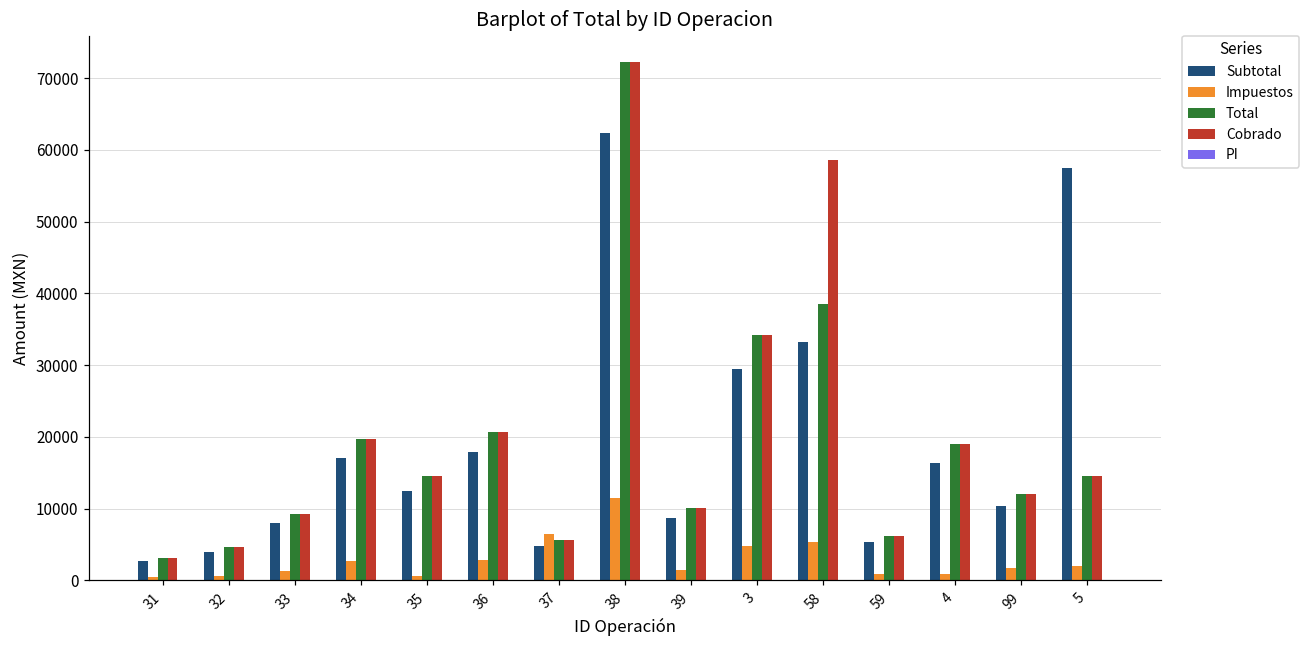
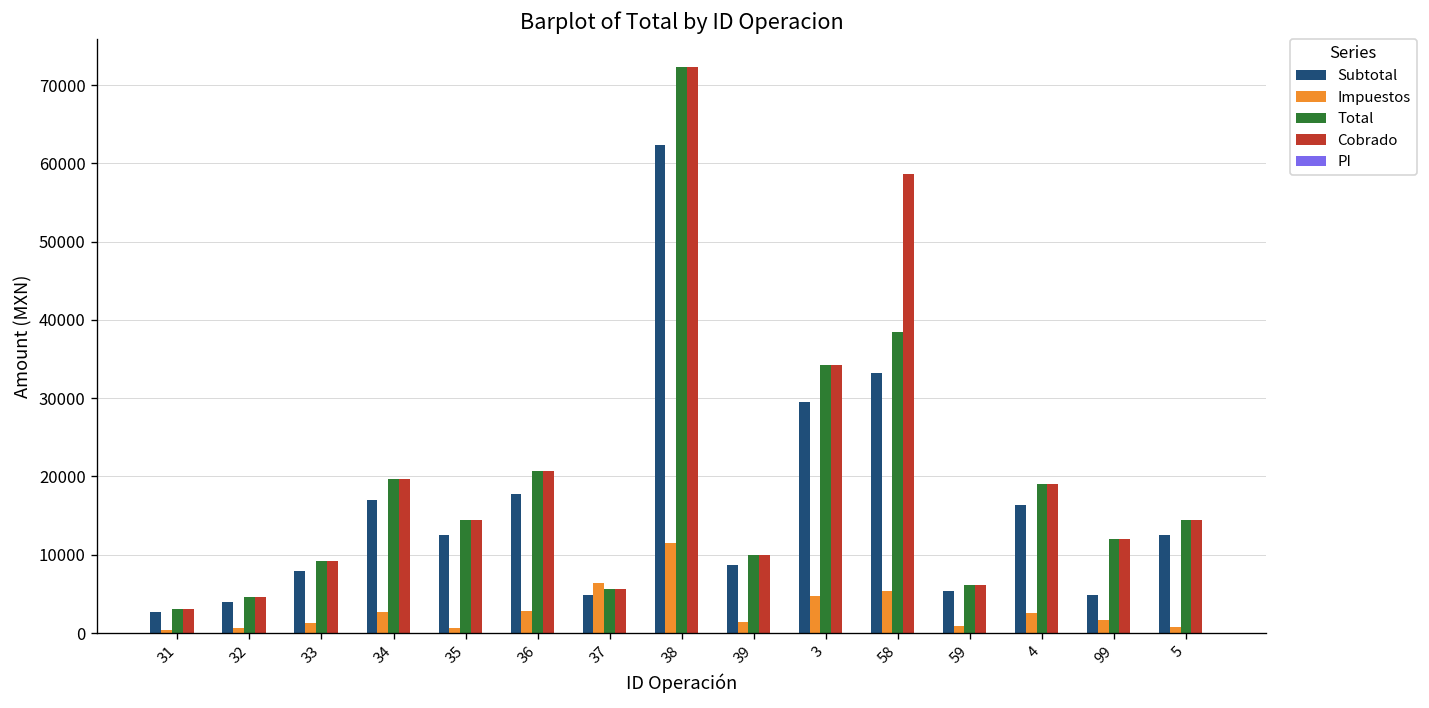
Impuestos, 4: 1000 -> 3000
Subtotal, 99: 10000 -> 5000
Subtotal, 5: 57000 -> 12000
Impuestos, 5: 2000 -> 1000
